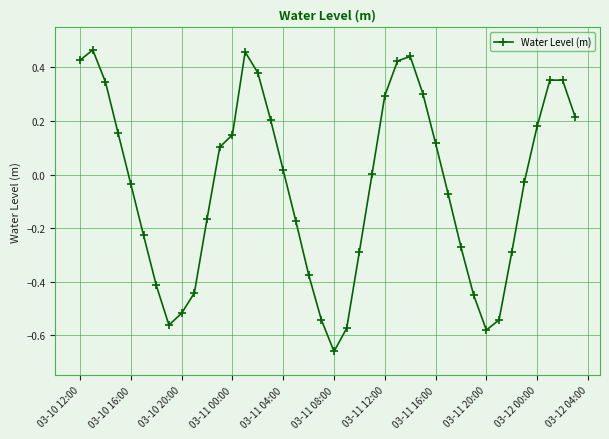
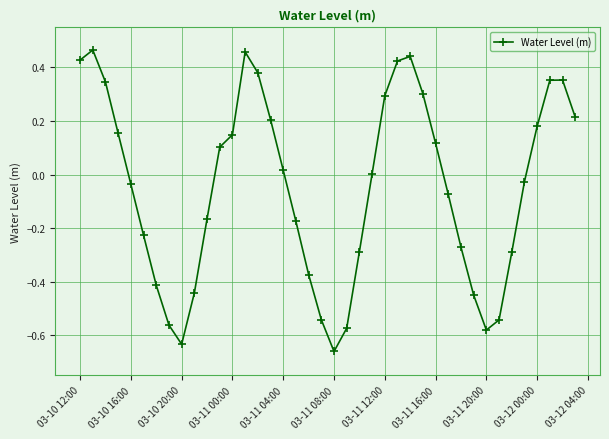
03-10 20:00: -0.52 -> -0.63
